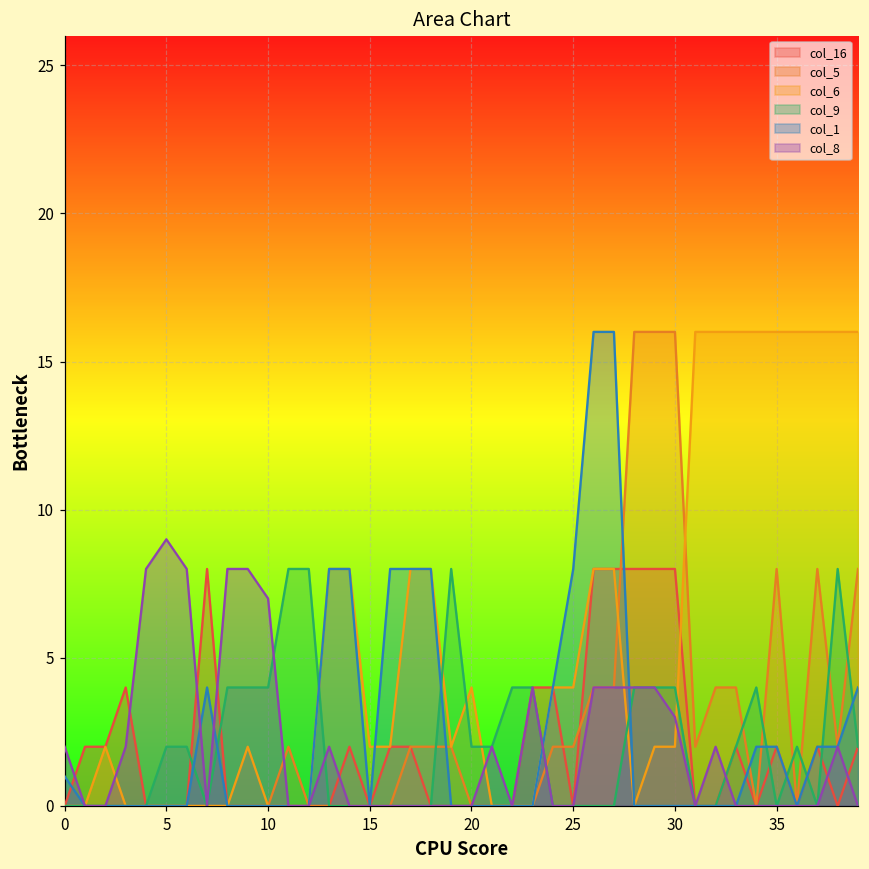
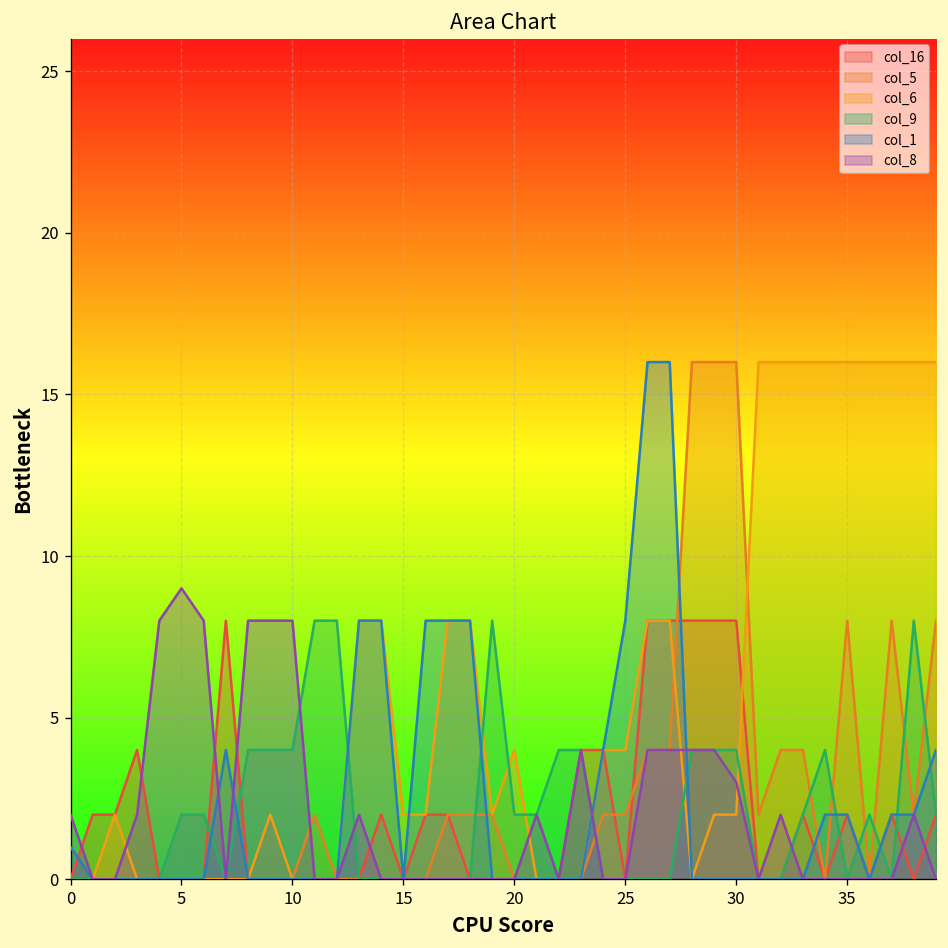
col_8, 10: 7 -> 8
